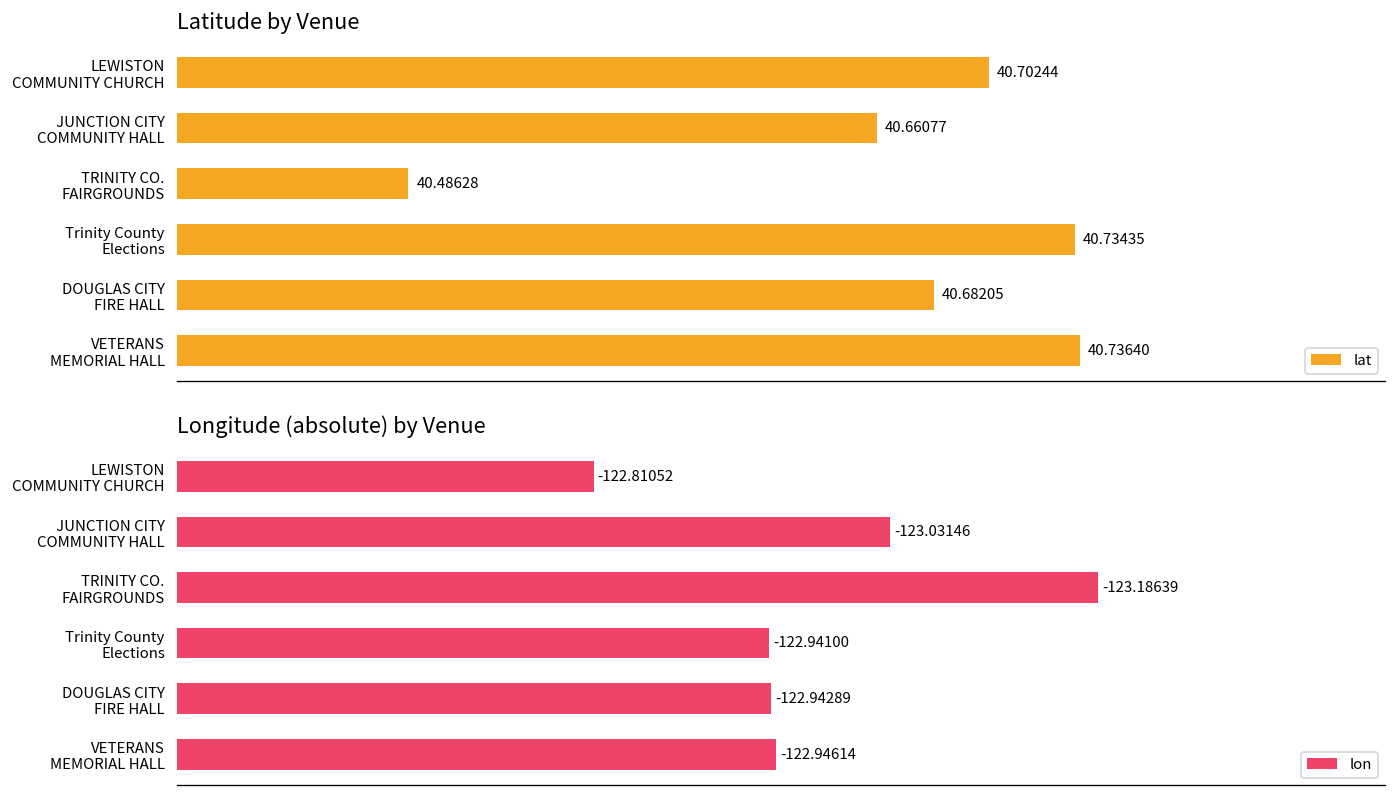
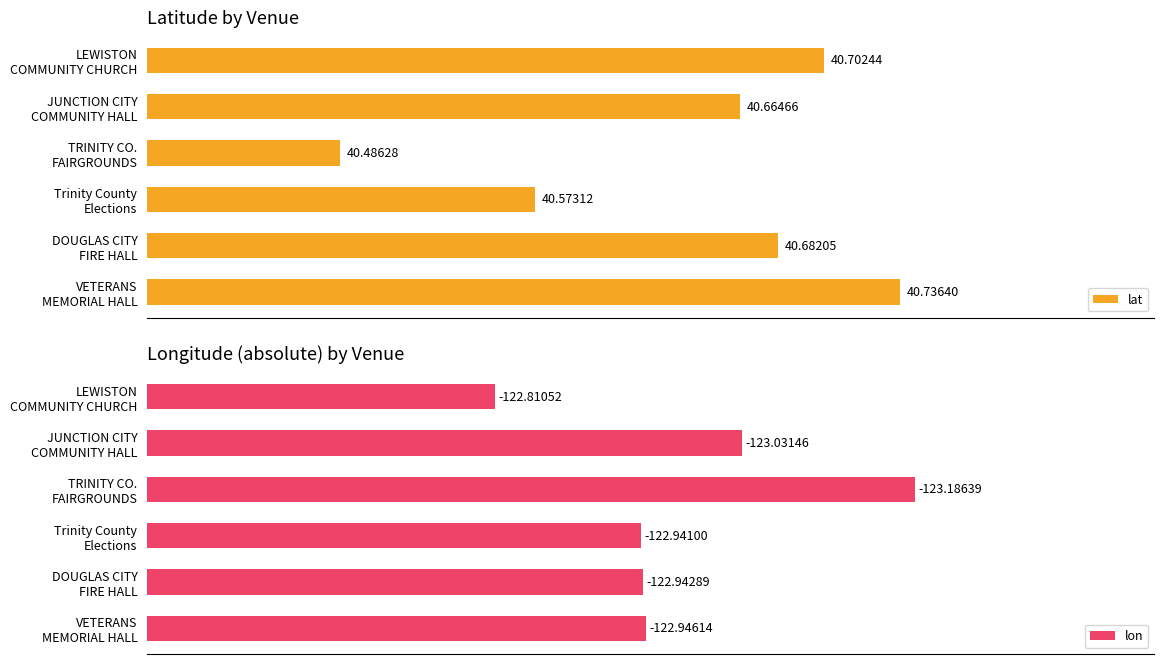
Latitude by Venue, JUNCTION CITY COMMUNITY HALL: 40.66077 -> 40.66466
Latitude by Venue, Trinity County Elections: 40.73435 -> 40.57312
